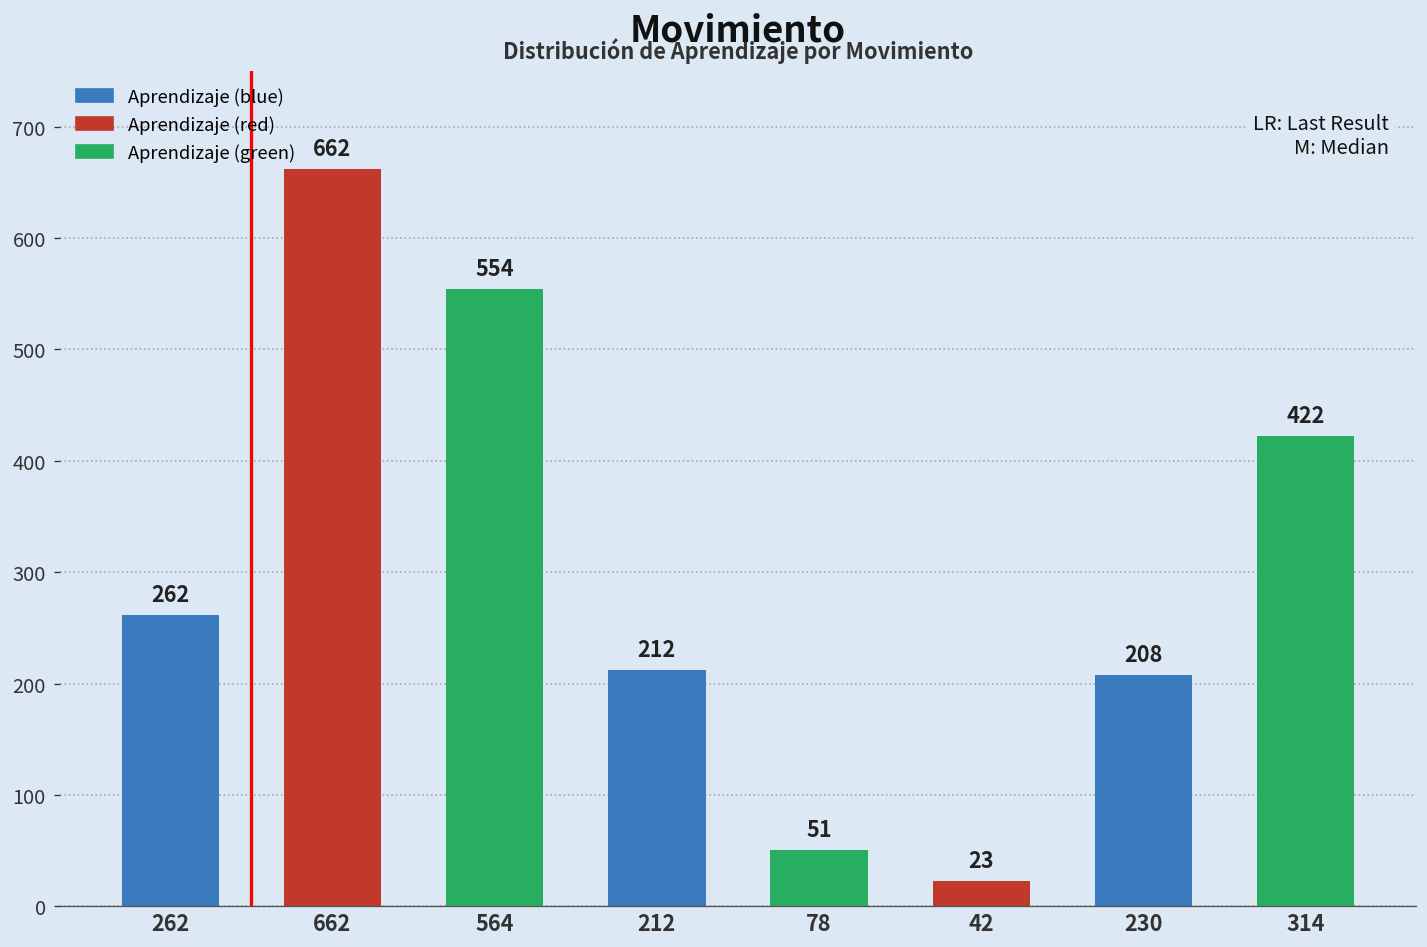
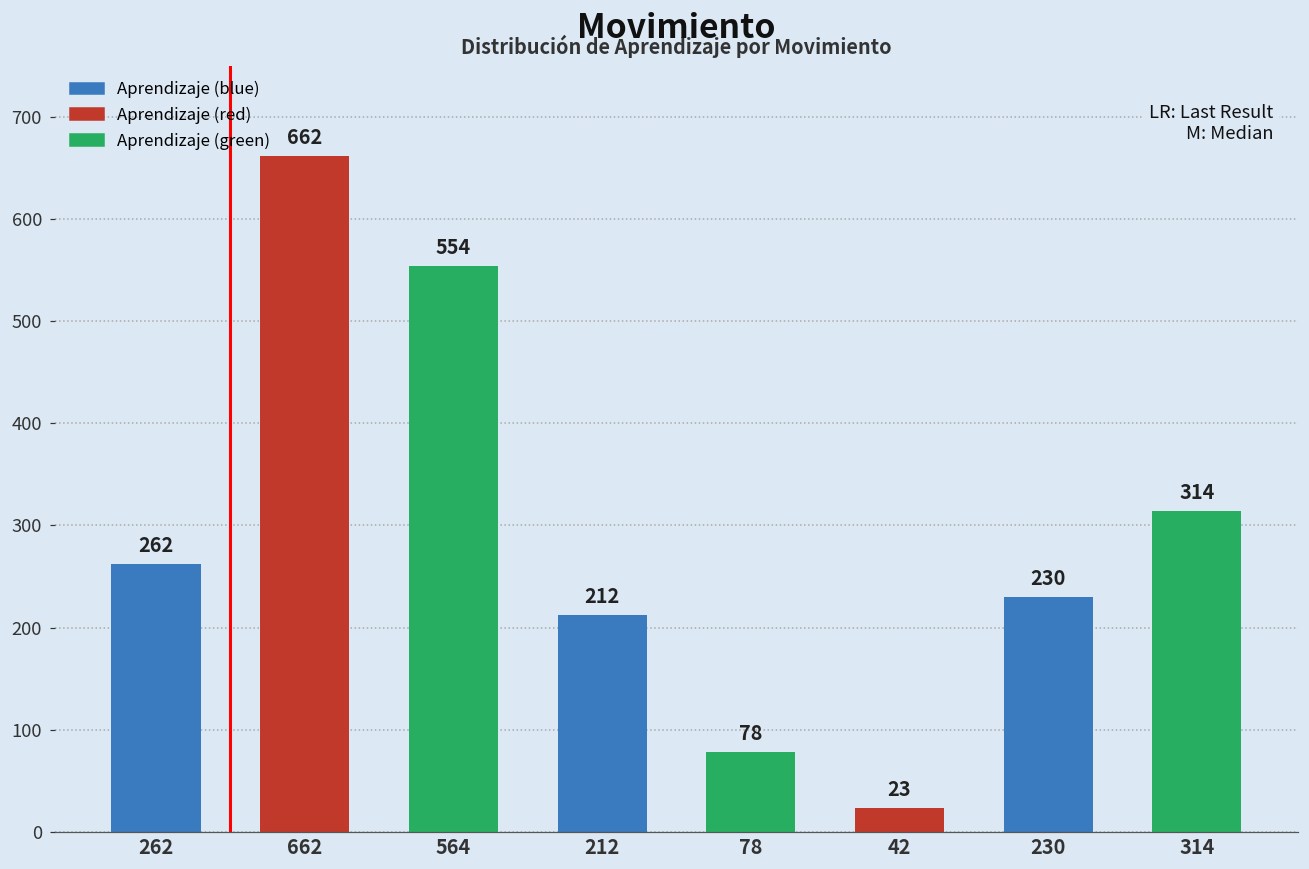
78: 51 -> 78
230: 208 -> 230
314: 422 -> 314
